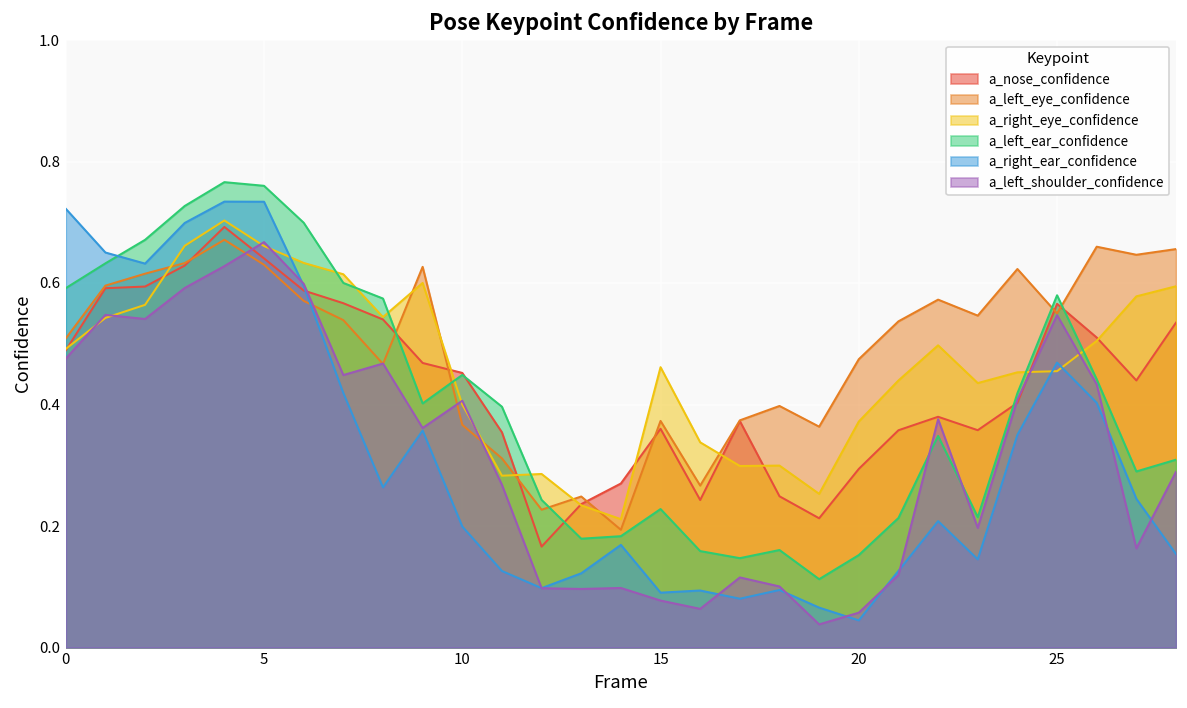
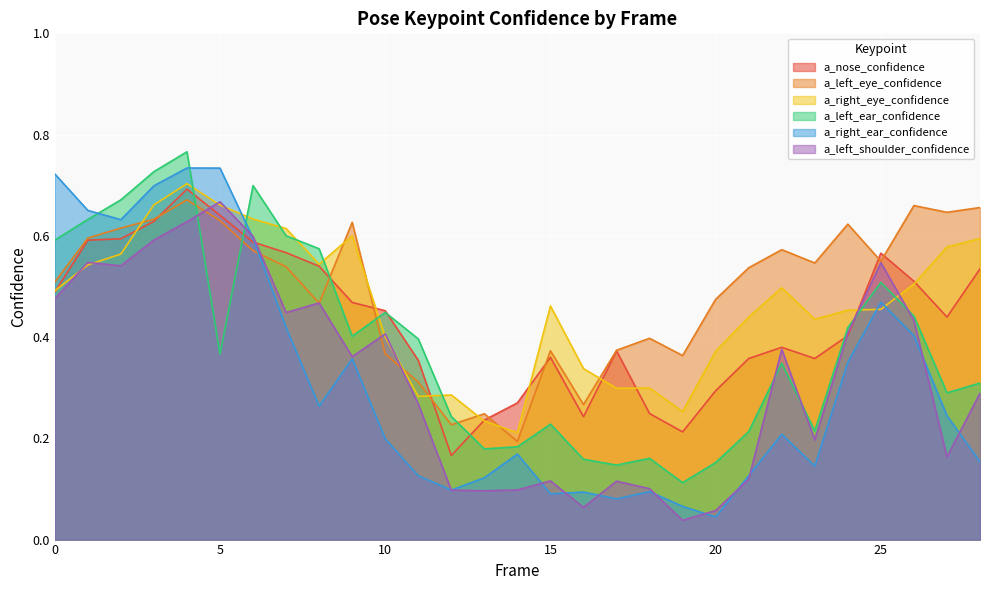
a_left_ear_confidence, 5: 0.76 -> 0.37
a_left_shoulder_confidence, 15: 0.08 -> 0.12
a_left_ear_confidence, 25: 0.58 -> 0.51
